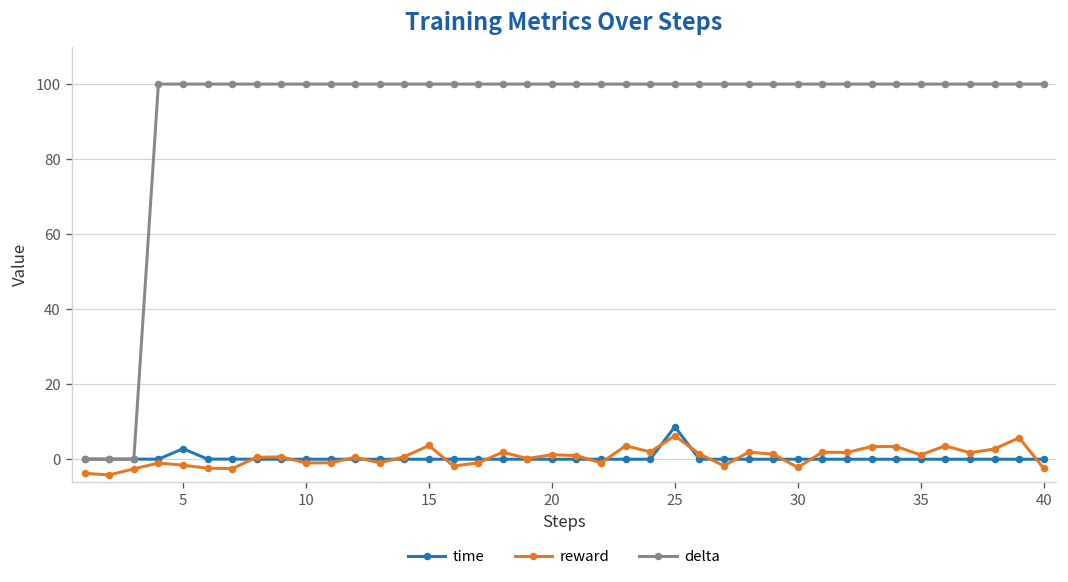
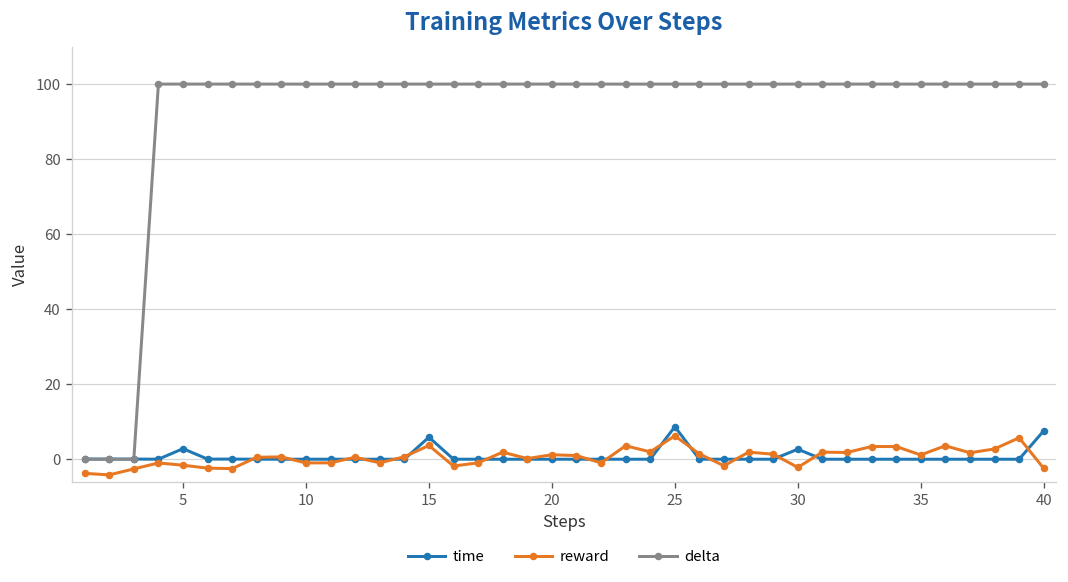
time, 15: 0 -> 6
time, 30: 0 -> 3
time, 40: 0 -> 8
